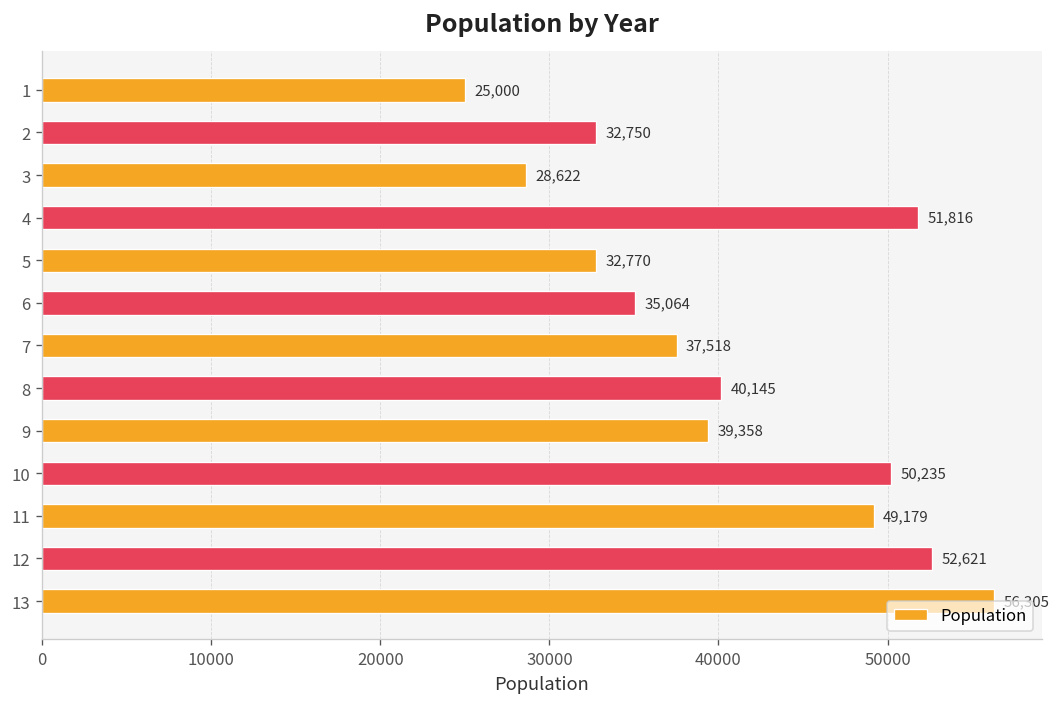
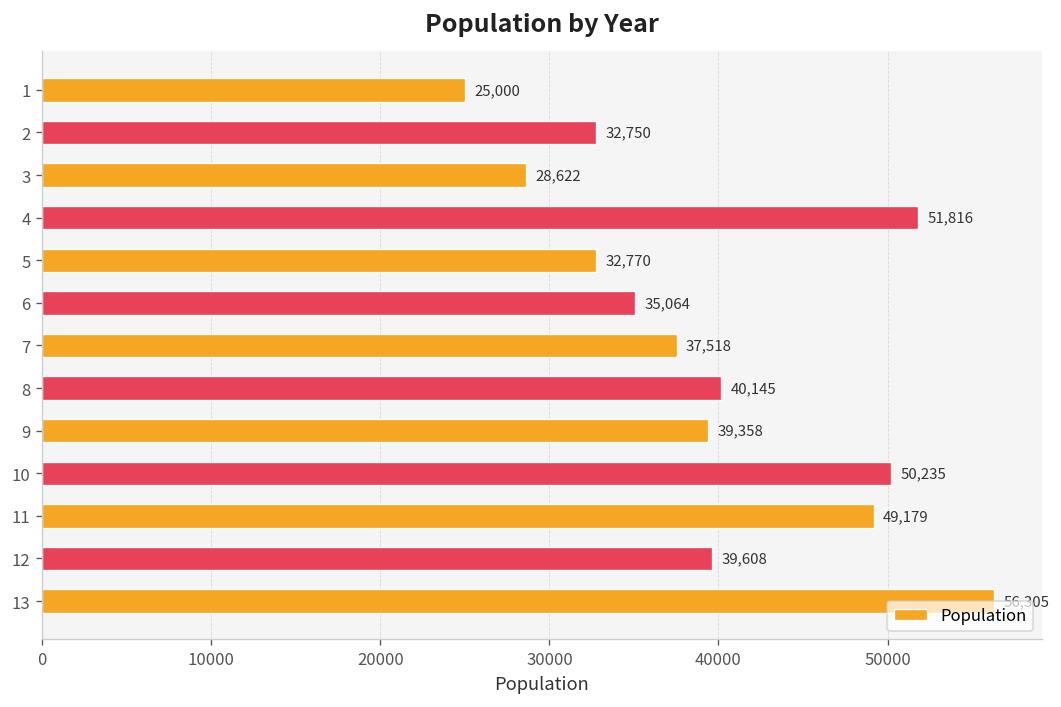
12: 52,621 -> 39,608
